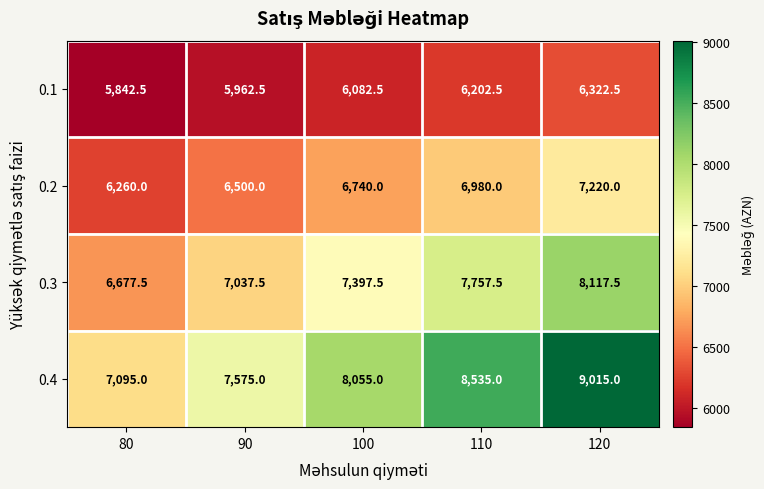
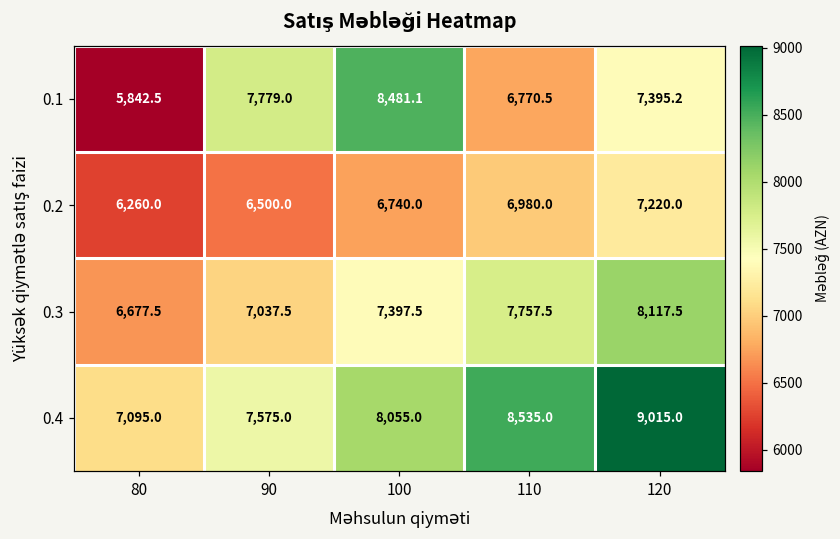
0.1, 90: 5,962.5 -> 7,779.0
0.1, 100: 6,082.5 -> 8,481.1
0.1, 110: 6,202.5 -> 6,770.5
0.1, 120: 6,322.5 -> 7,395.2
